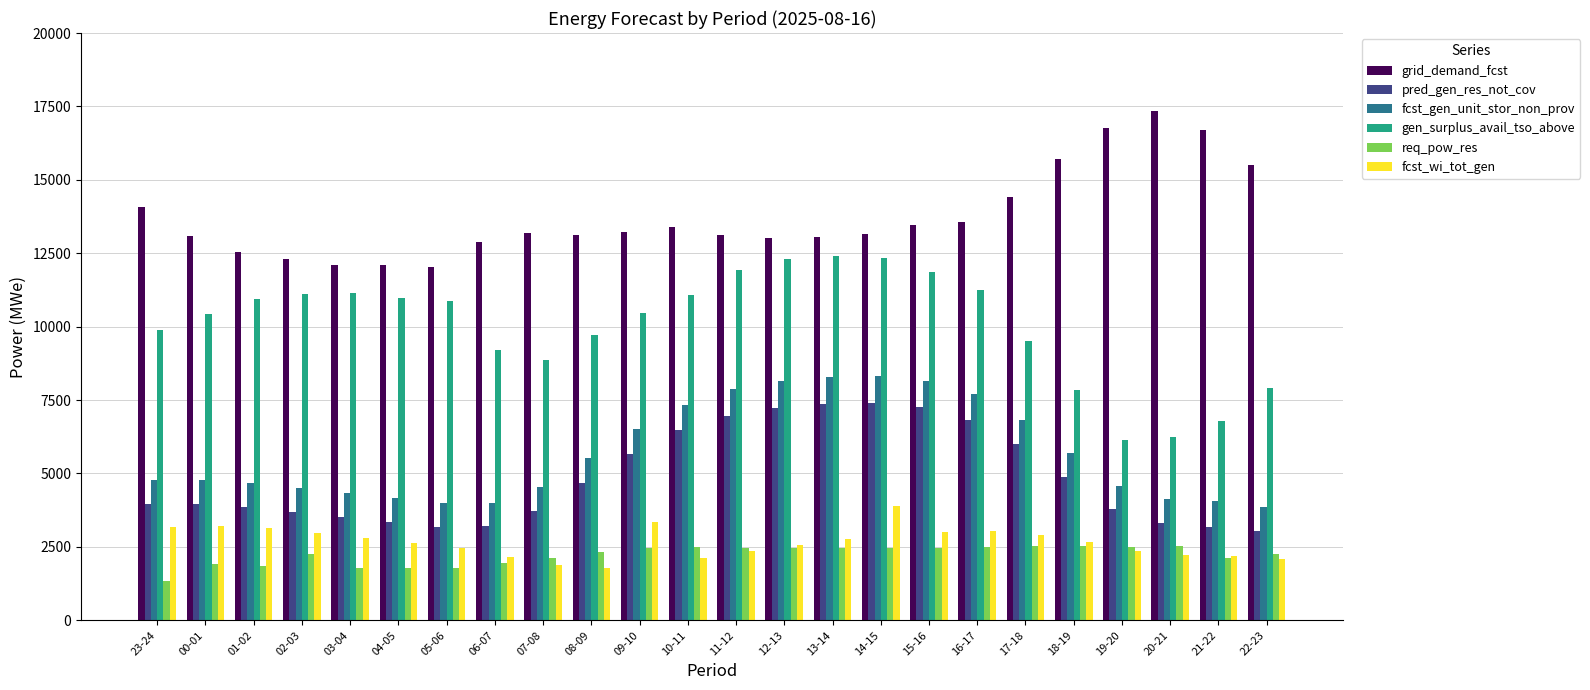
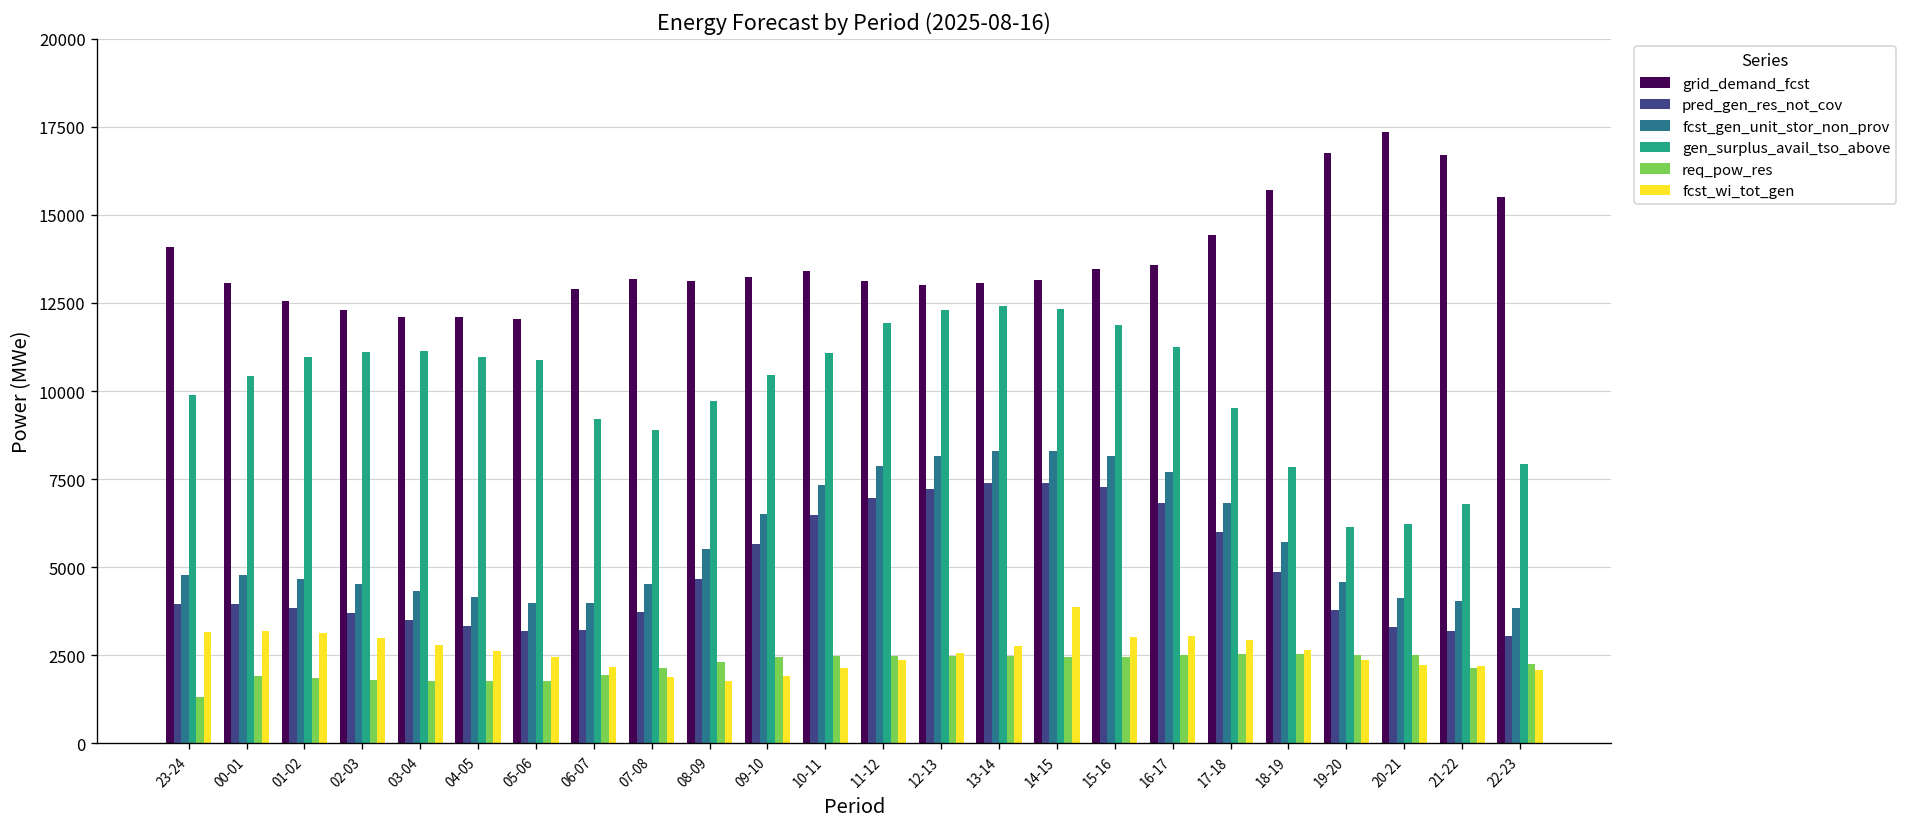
req_pow_res, 02-03: 2300 -> 1800
fcst_wi_tot_gen, 09-10: 3400 -> 1900
